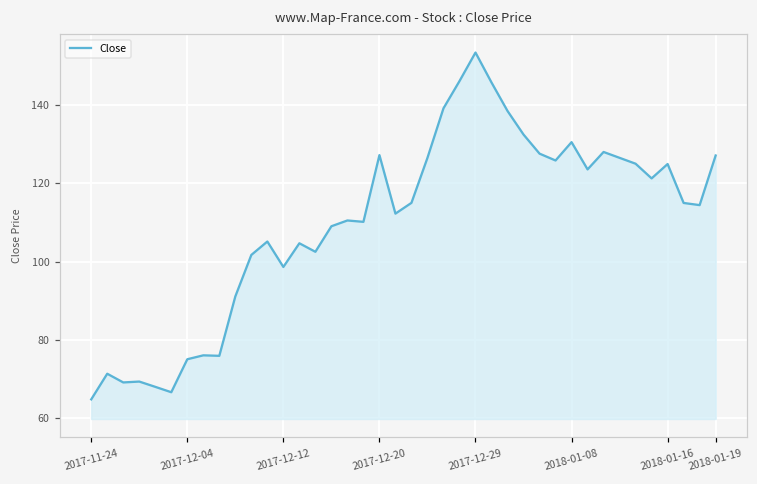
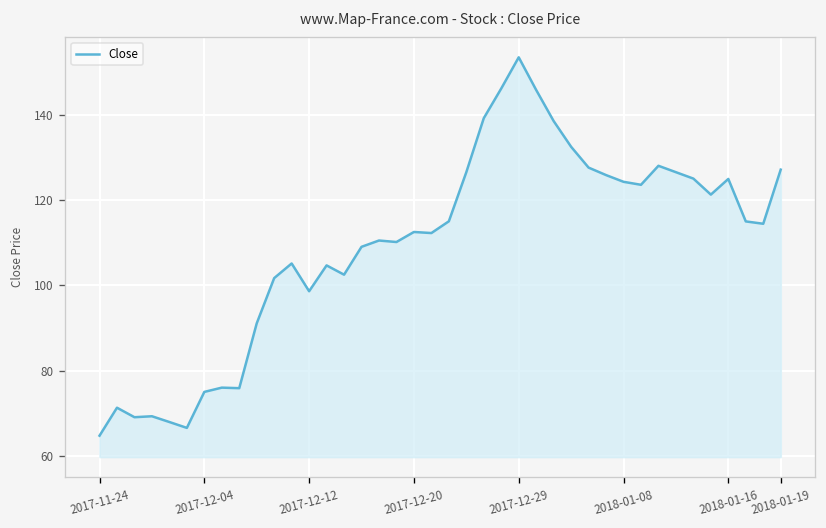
2017-12-20: 127 -> 113
2018-01-08: 131 -> 124
